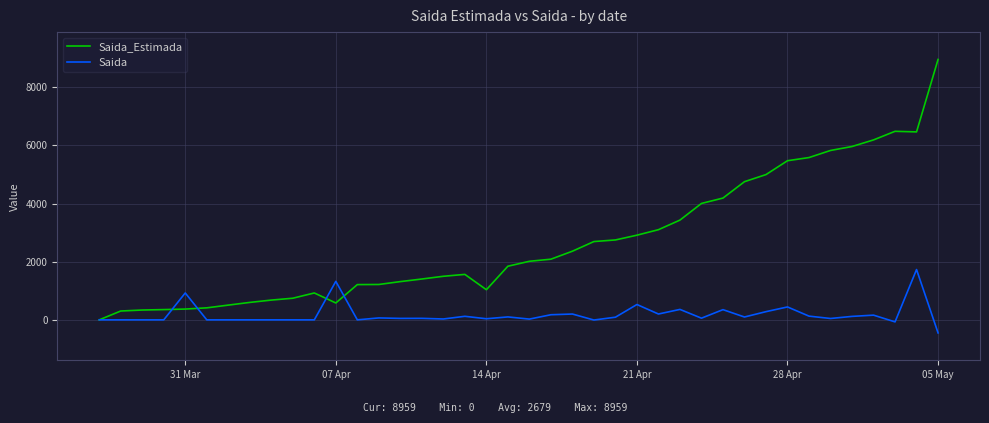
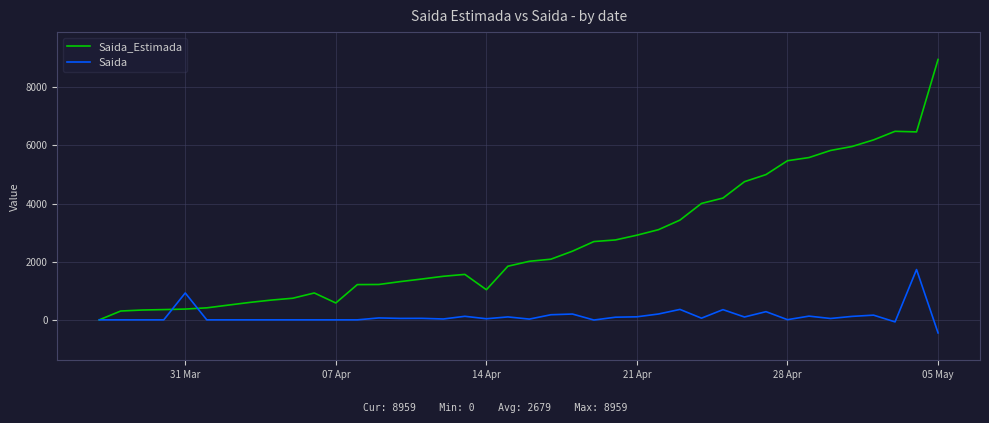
Saida, 07 Apr: 1300 -> 0
Saida, 21 Apr: 500 -> 100
Saida, 28 Apr: 400 -> 0
